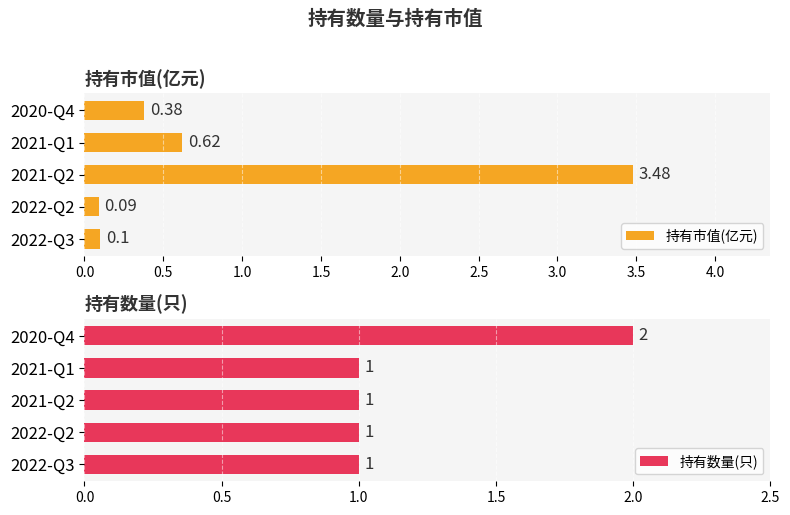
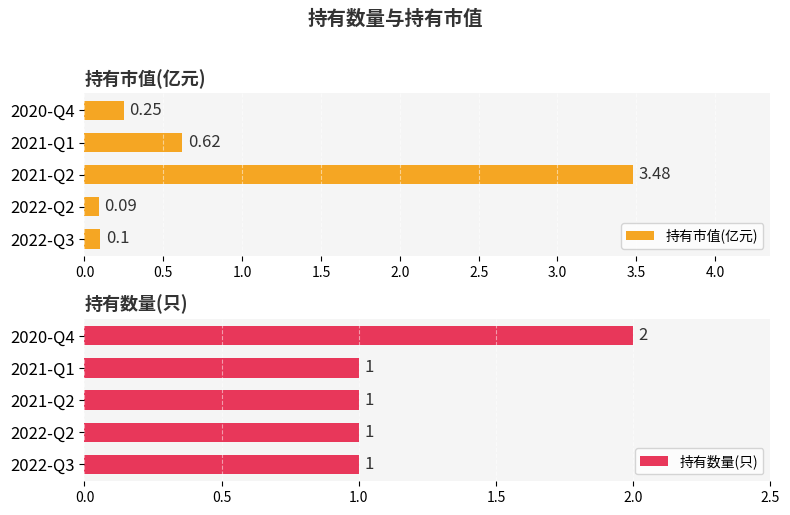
持有市值(亿元), 2020-Q4: 0.38 -> 0.25
